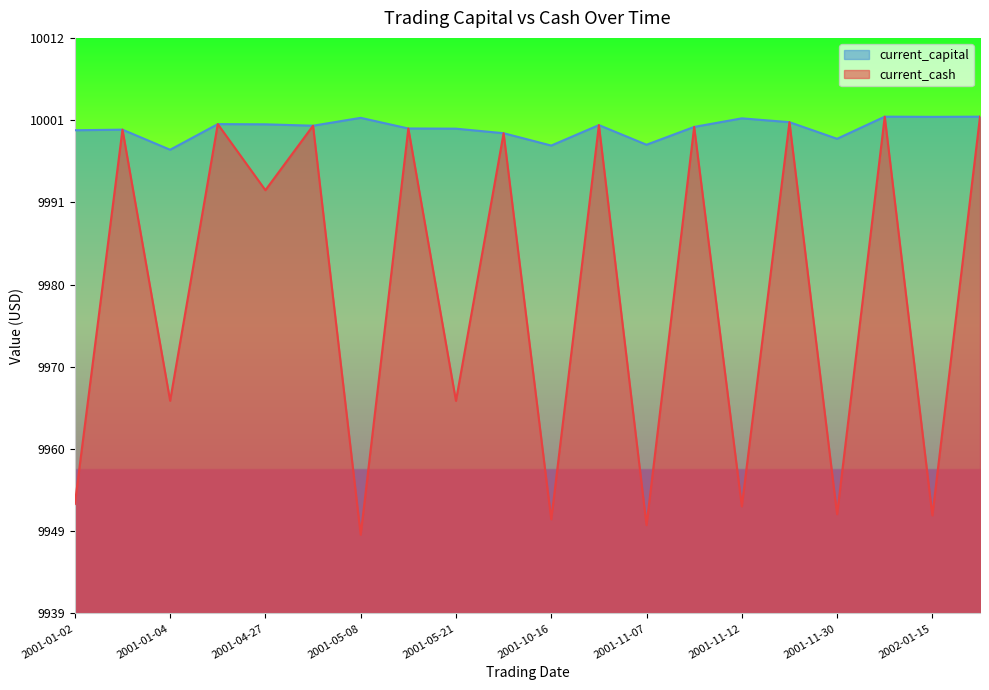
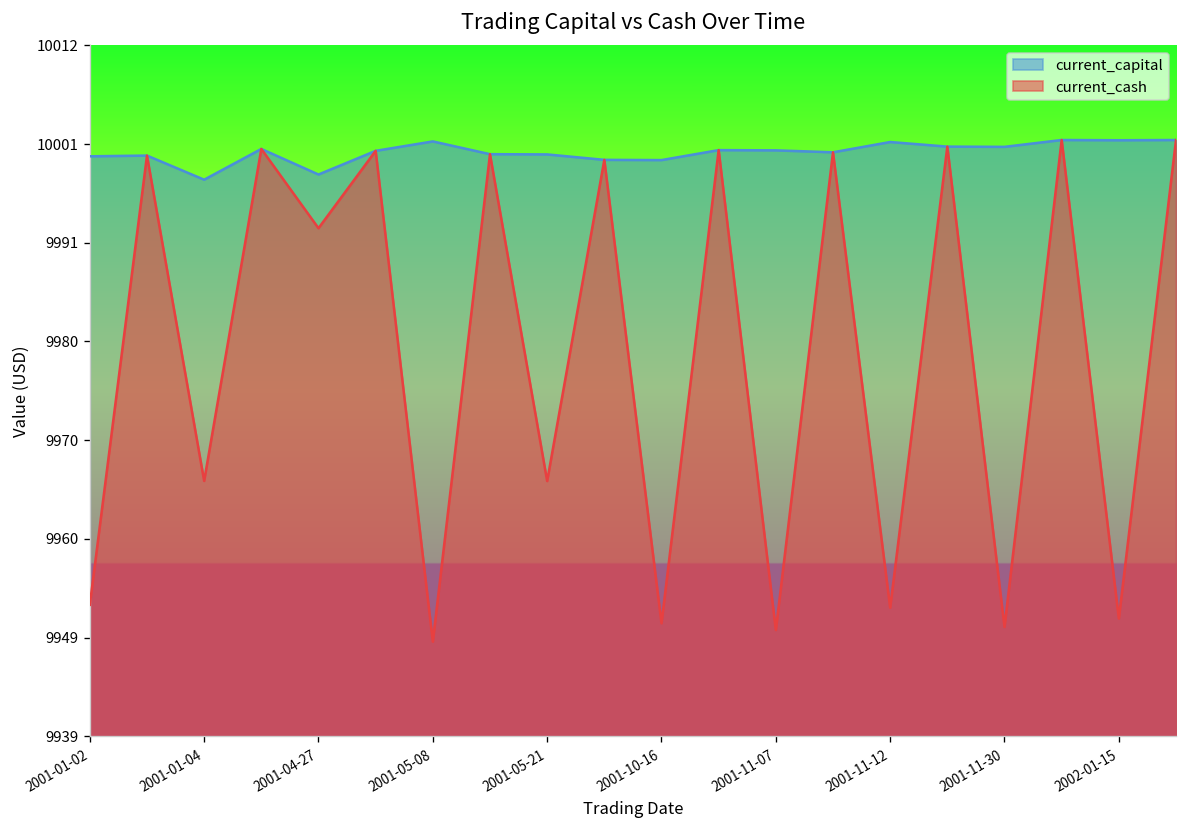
current_capital, 2001-04-27: 10001 -> 9998
current_capital, 2001-10-16: 9998 -> 10000
current_capital, 2001-11-07: 9998 -> 10001
current_capital, 2001-11-30: 9999 -> 10001
current_cash, 2001-11-30: 9951 -> 9950
